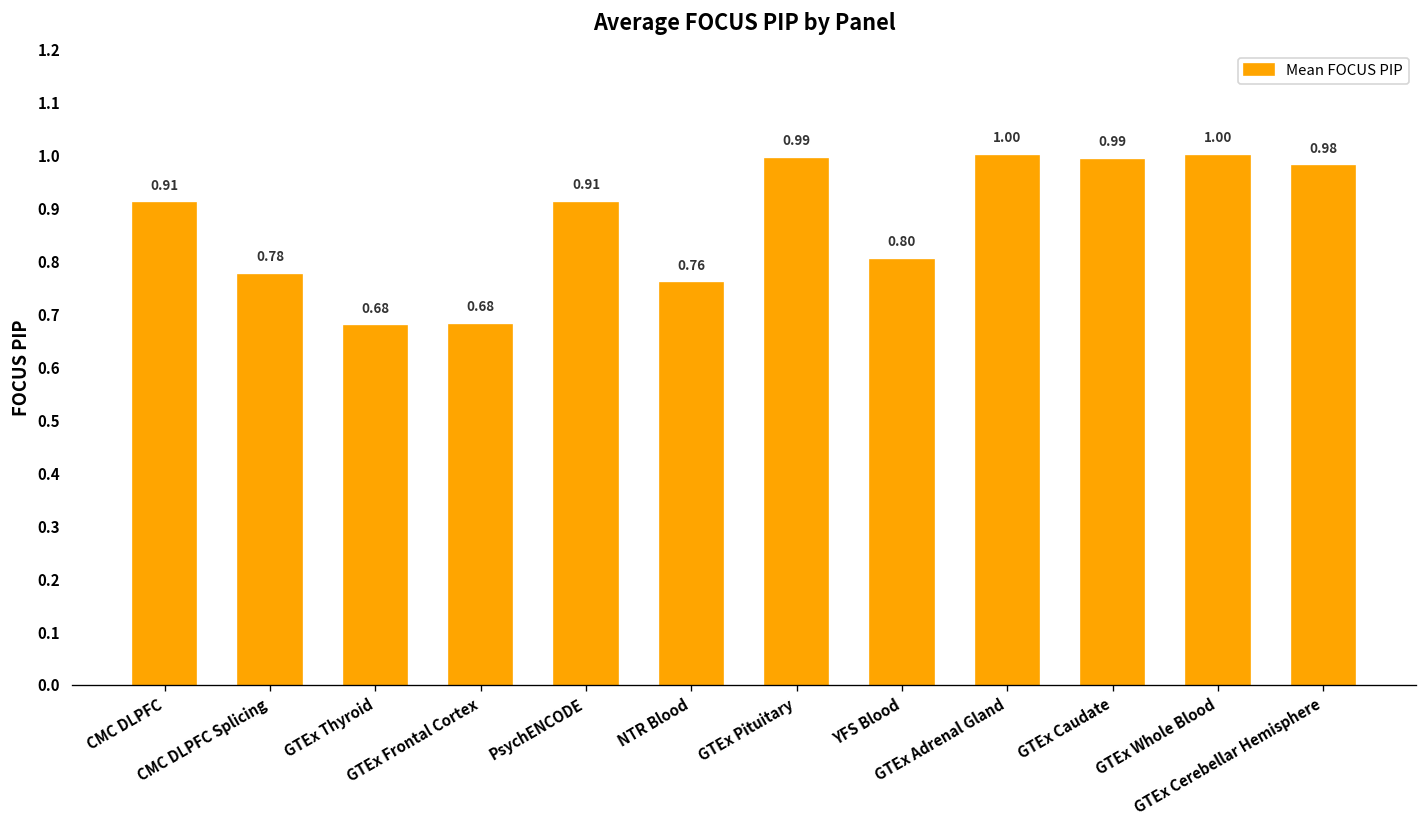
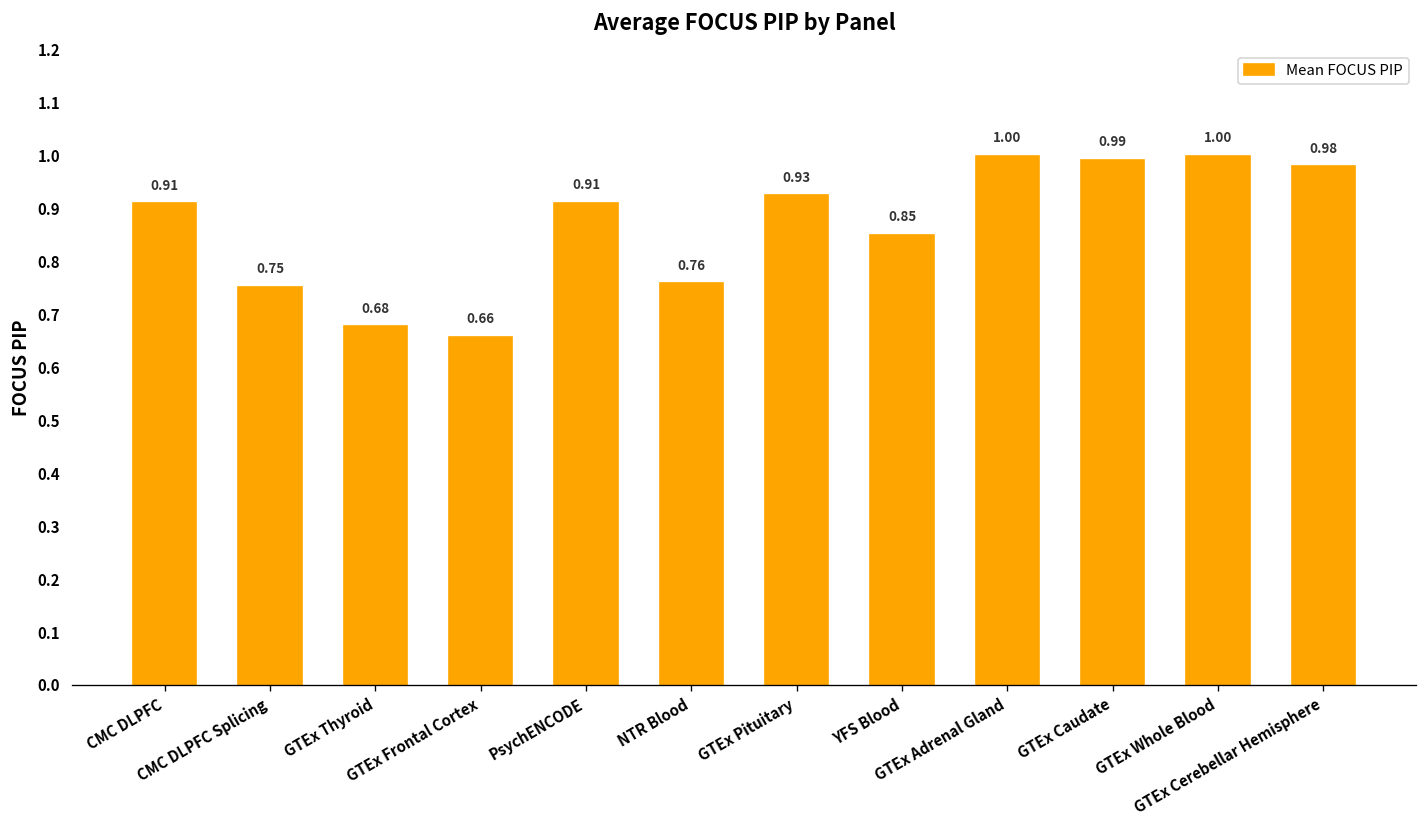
CMC DLPFC Splicing: 0.78 -> 0.75
GTEx Frontal Cortex: 0.68 -> 0.66
GTEx Pituitary: 0.99 -> 0.93
YFS Blood: 0.80 -> 0.85
